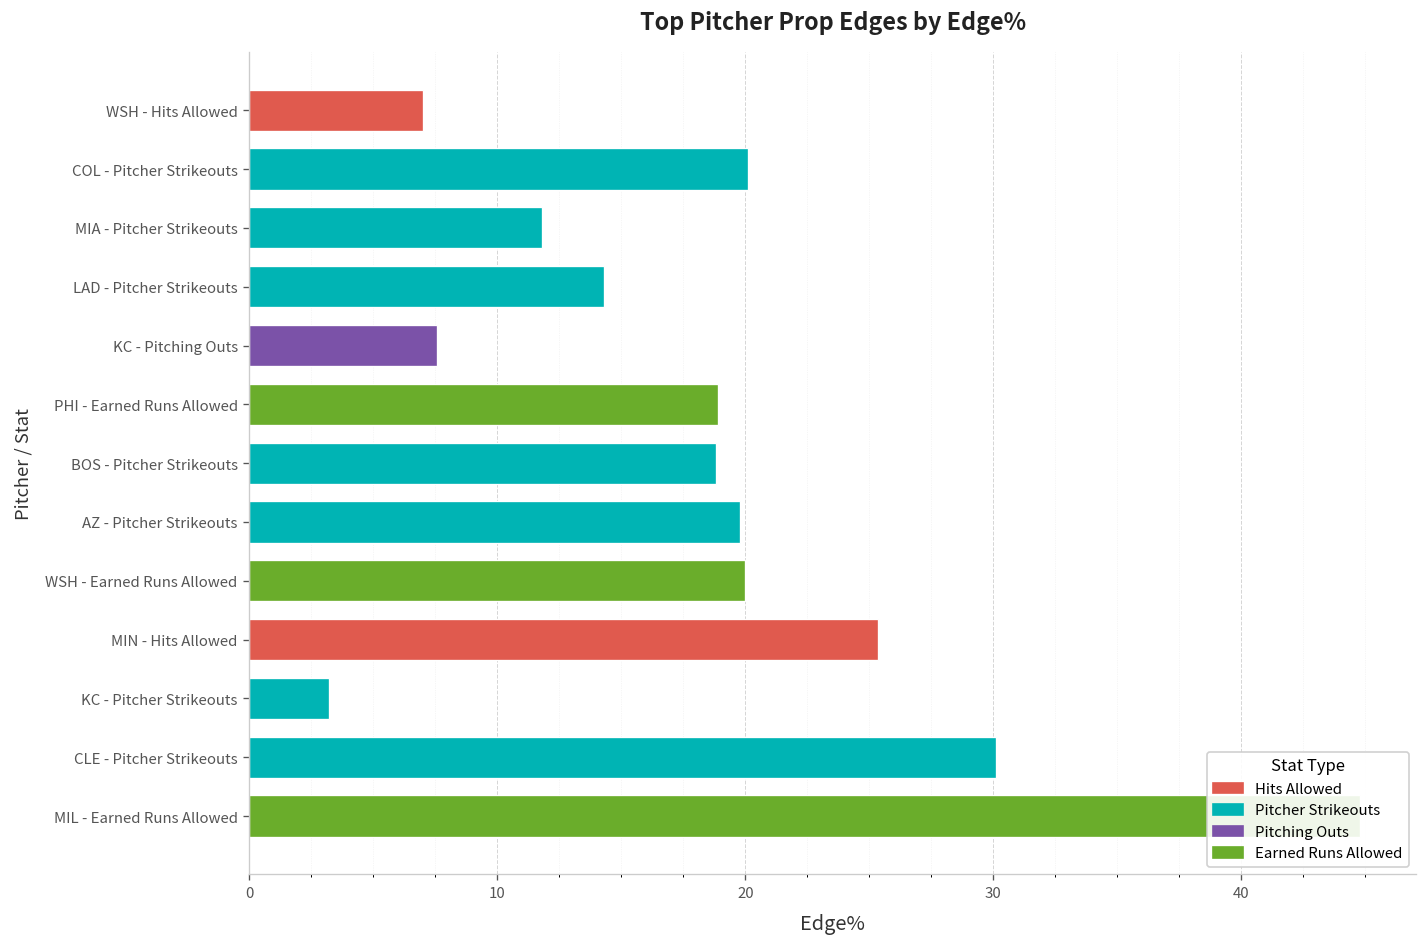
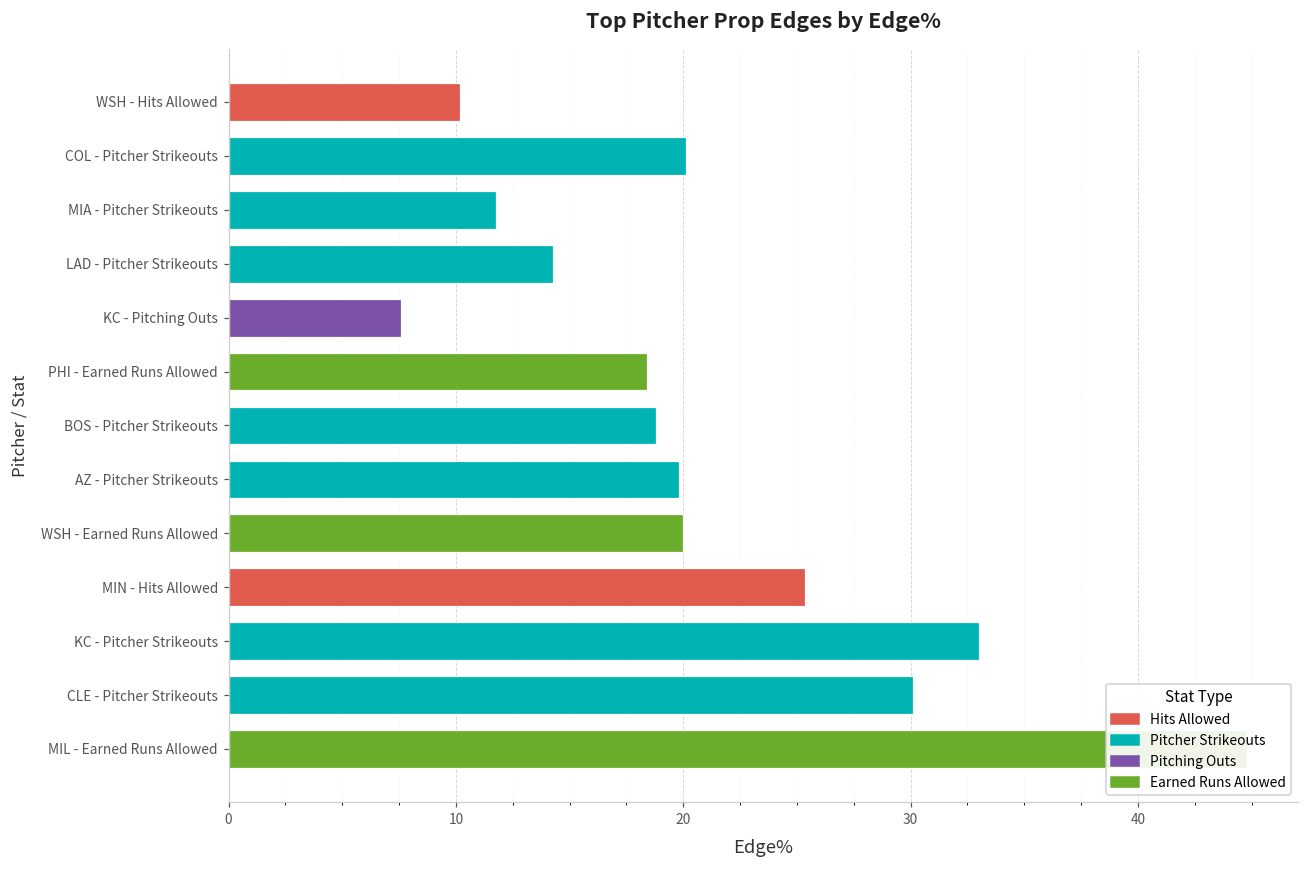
WSH - Hits Allowed: 7.0 -> 10.2
PHI - Earned Runs Allowed: 18.9 -> 18.4
KC - Pitcher Strikeouts: 3.2 -> 33.0
